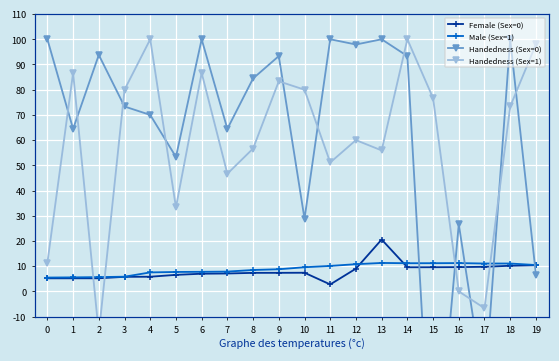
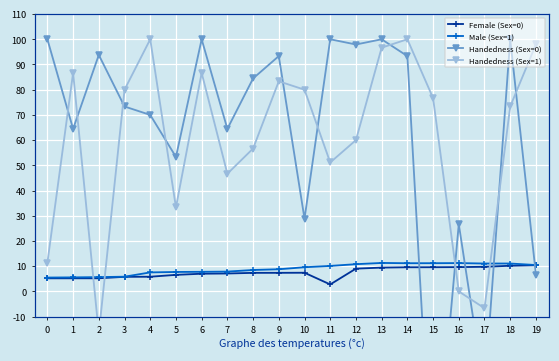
Female (Sex=0), 13: 21 -> 9
Handedness (Sex=1), 13: 56 -> 97
